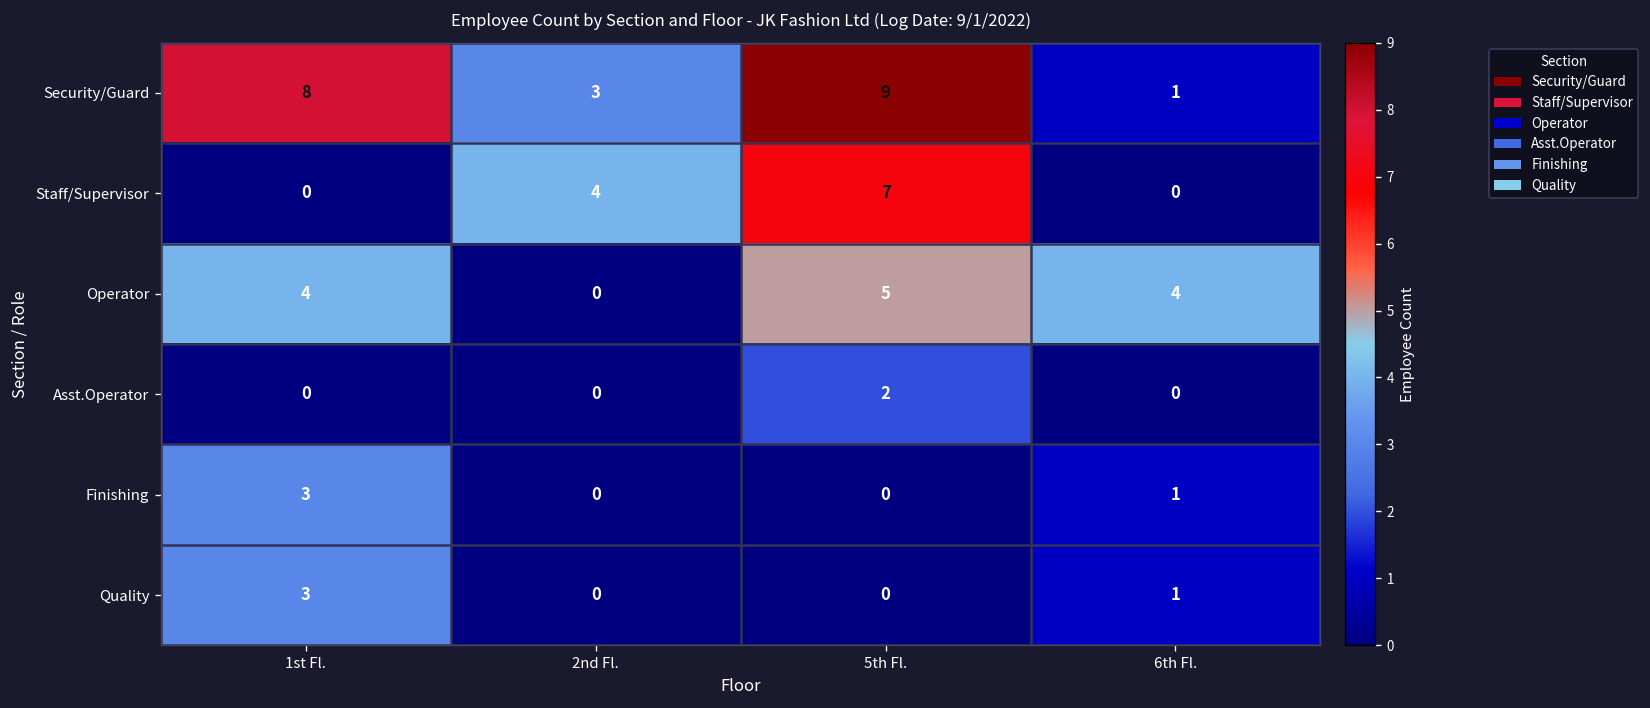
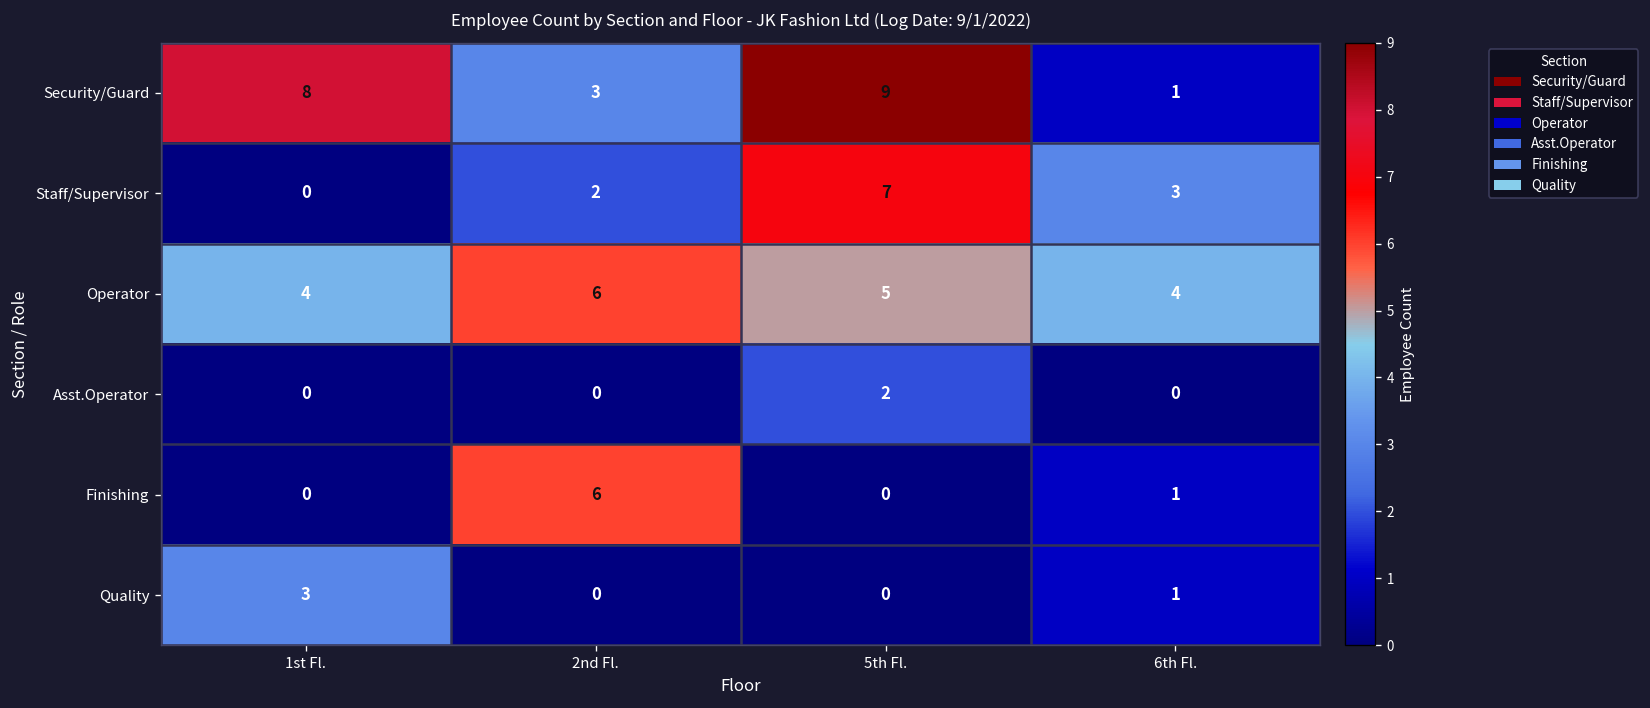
Staff/Supervisor, 2nd Fl.: 4 -> 2
Staff/Supervisor, 6th Fl.: 0 -> 3
Operator, 2nd Fl.: 0 -> 6
Finishing, 1st Fl.: 3 -> 0
Finishing, 2nd Fl.: 0 -> 6
